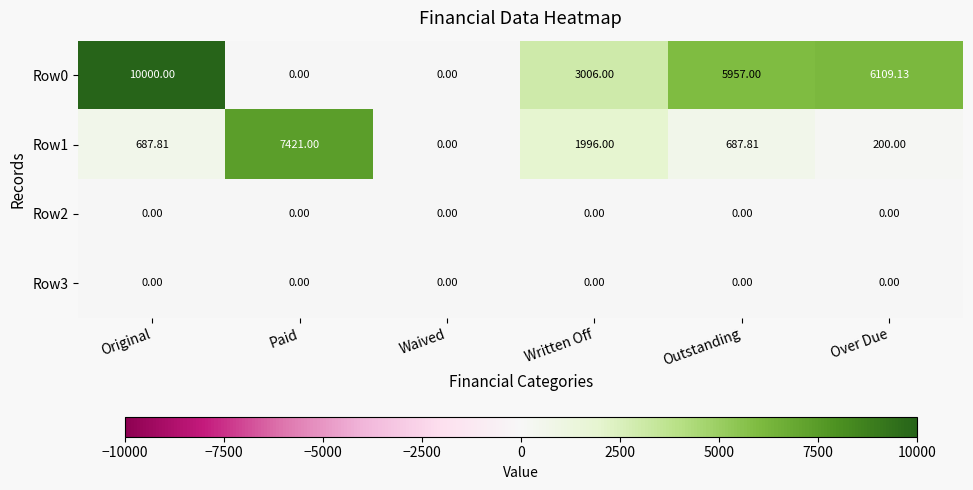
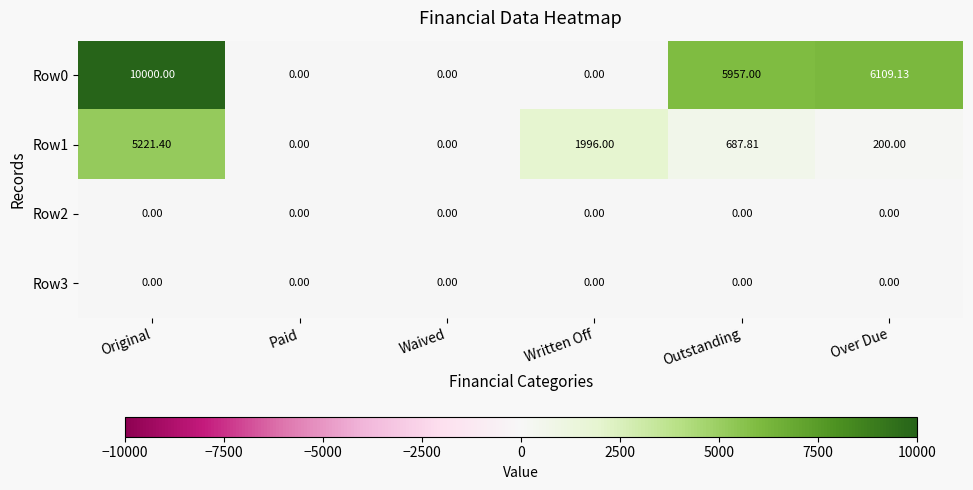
Row0, Written Off: 3006.00 -> 0.00
Row1, Original: 687.81 -> 5221.40
Row1, Paid: 7421.00 -> 0.00
